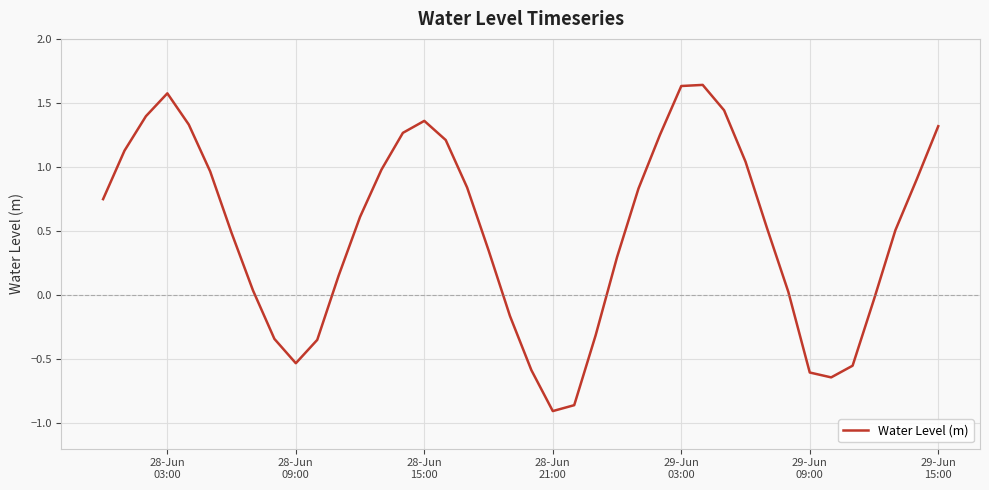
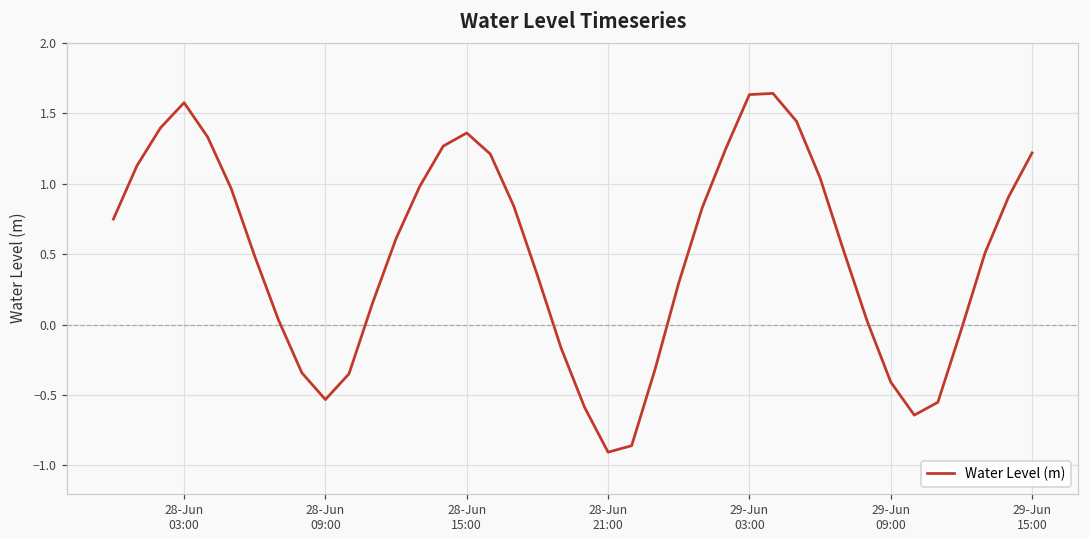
29-Jun 09:00: -0.61 -> -0.41
29-Jun 15:00: 1.32 -> 1.22
